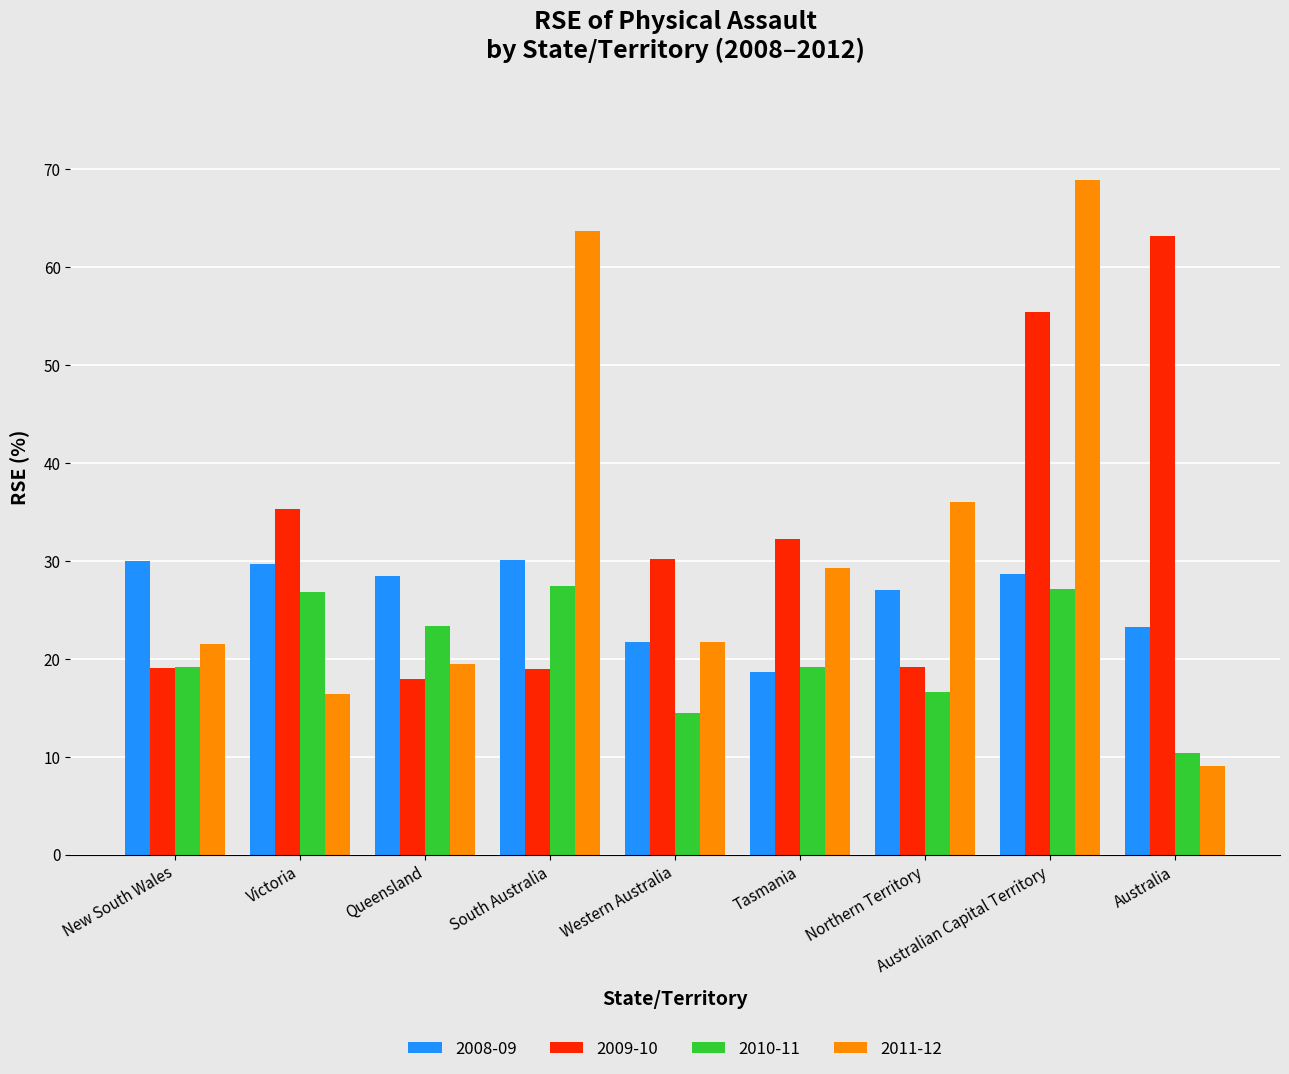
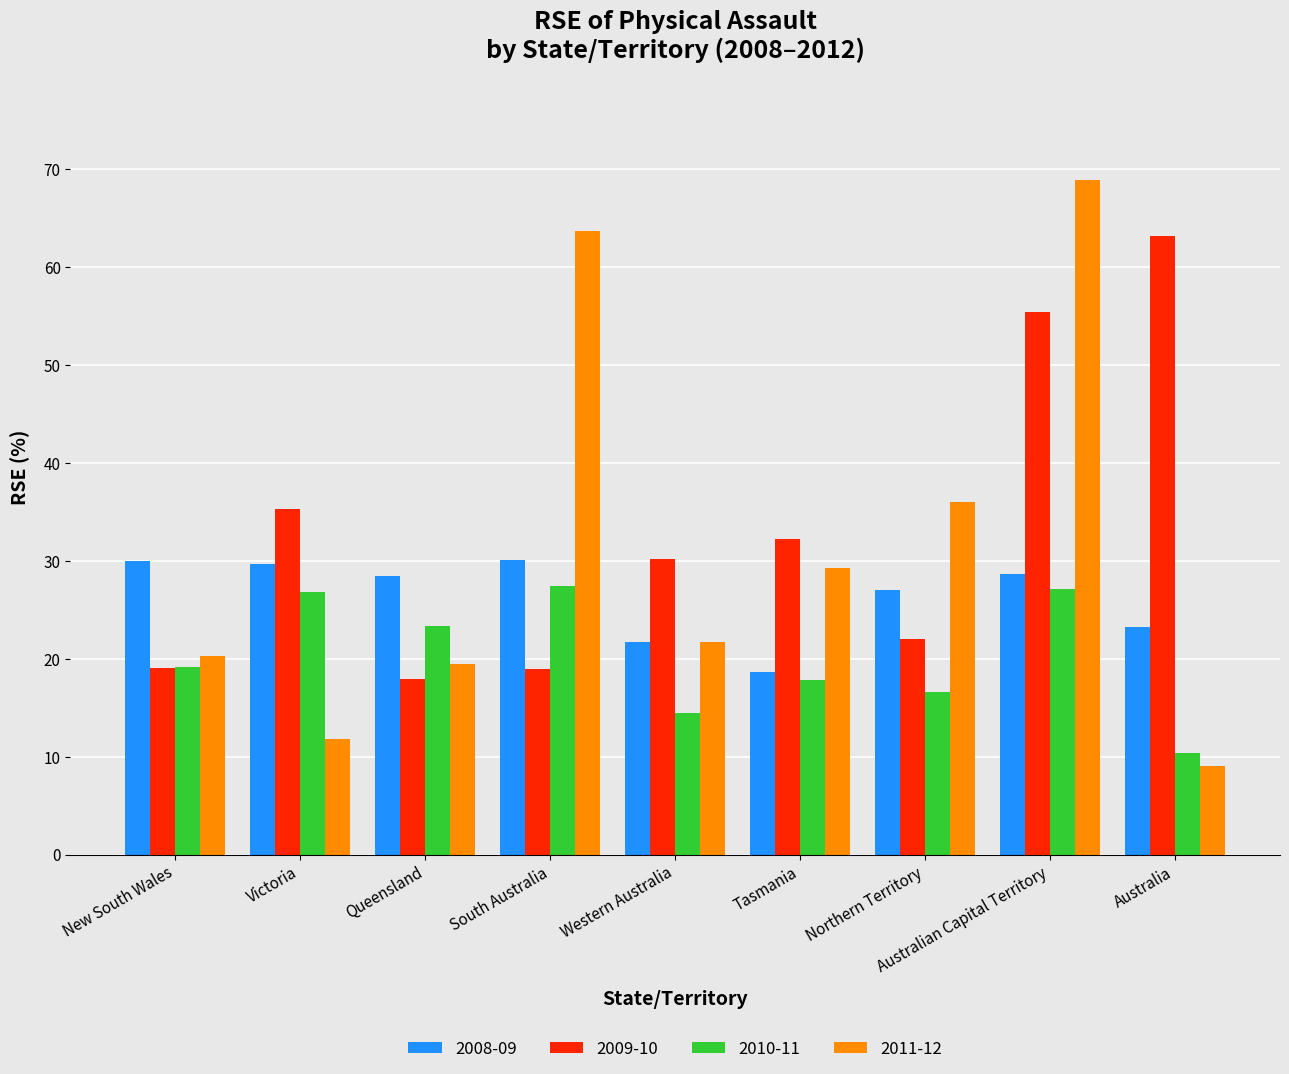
2011-12, New South Wales: 22 -> 20
2011-12, Victoria: 16 -> 12
2010-11, Tasmania: 19 -> 18
2009-10, Northern Territory: 19 -> 22
